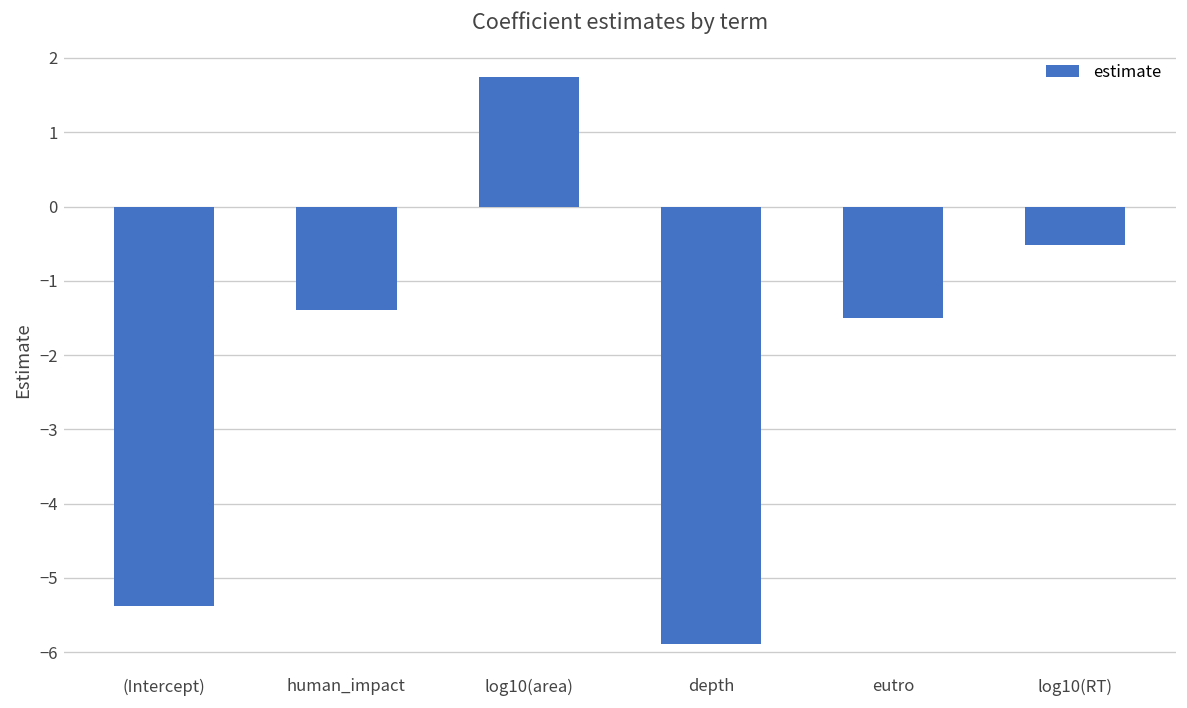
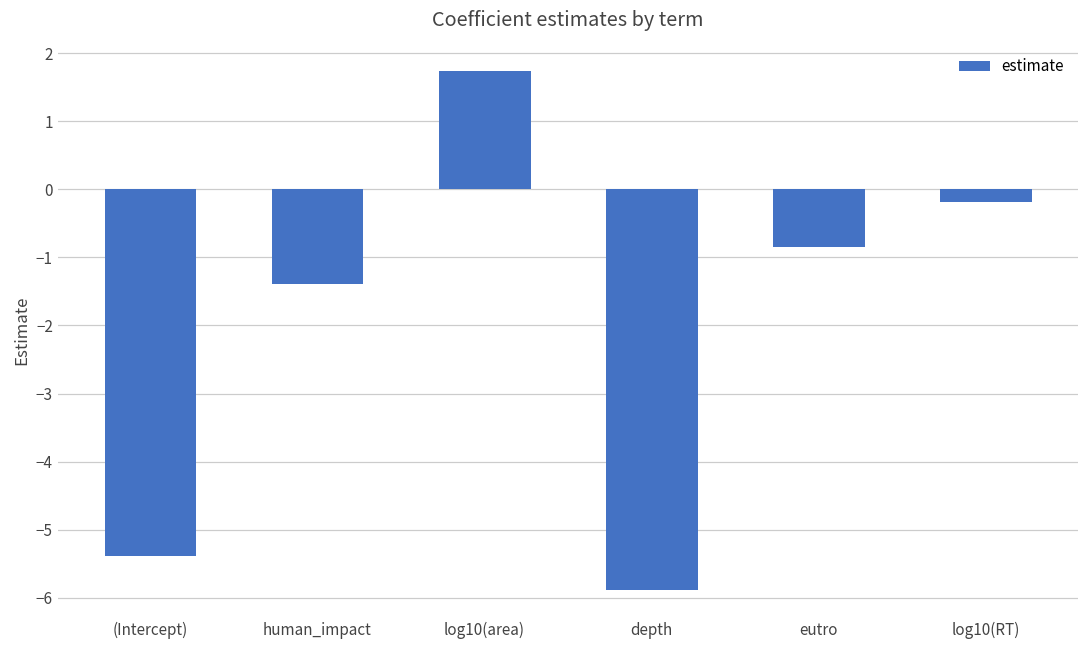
eutro: -1.5 -> -0.8
log10(RT): -0.5 -> -0.2
